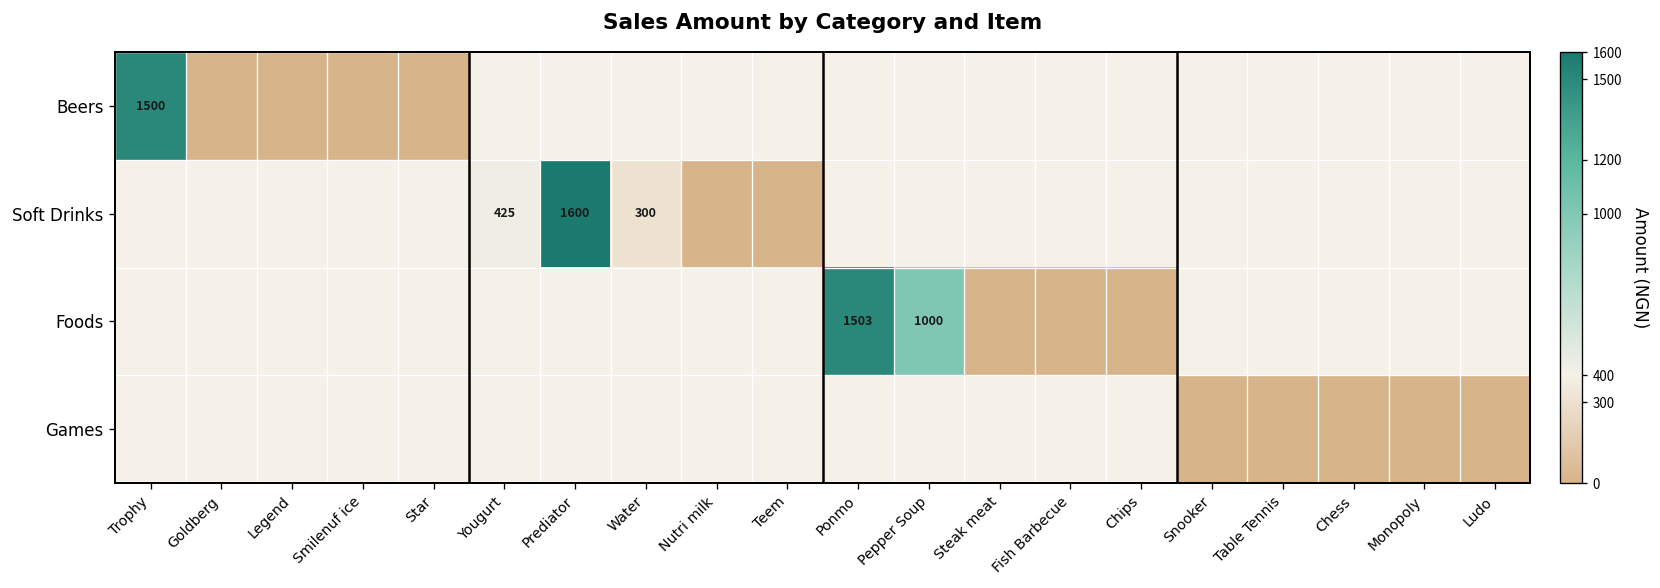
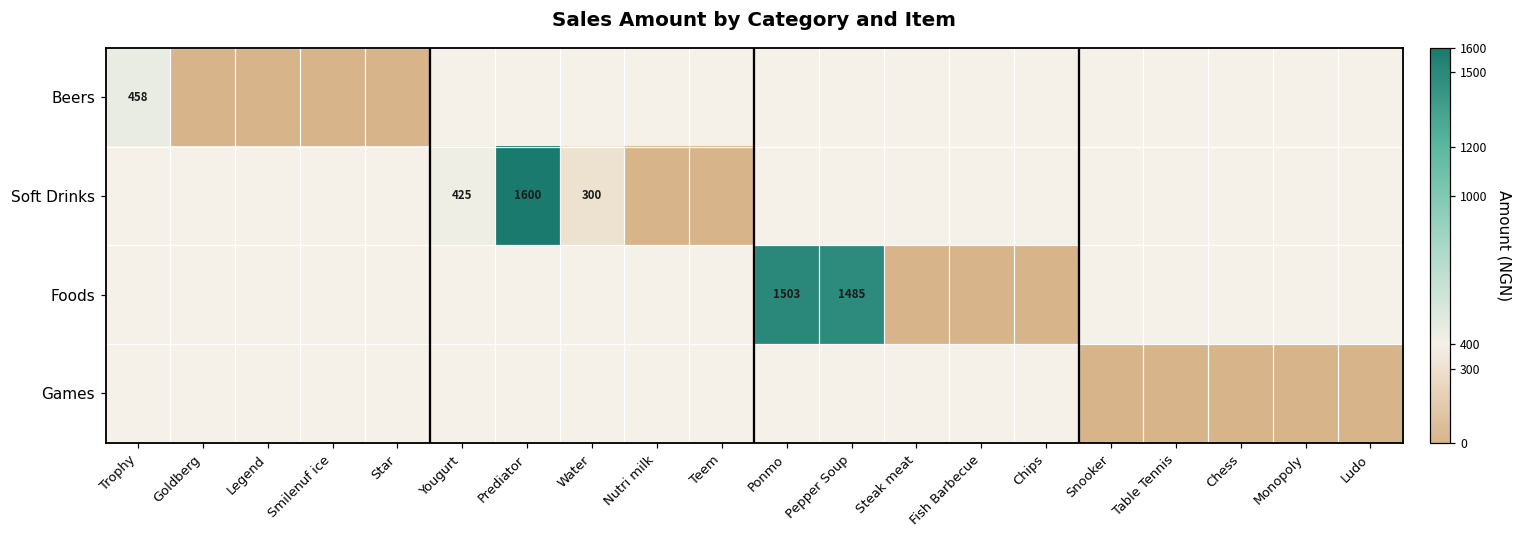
Beers, Trophy: 1500 -> 458
Foods, Pepper Soup: 1000 -> 1485
